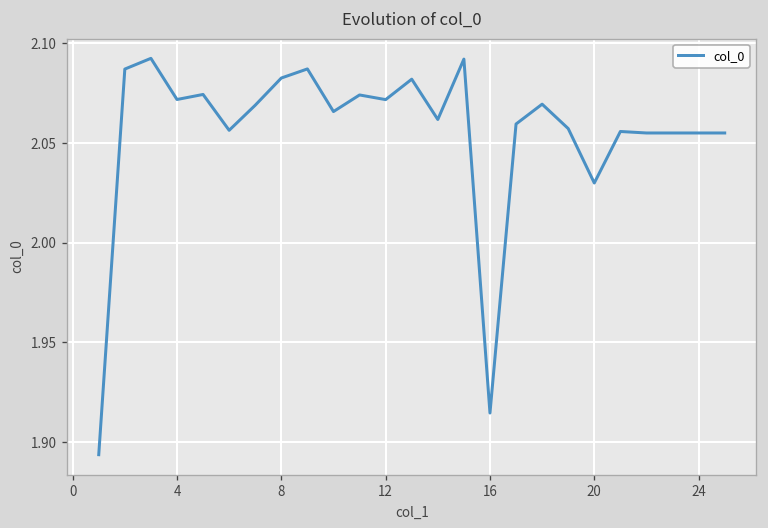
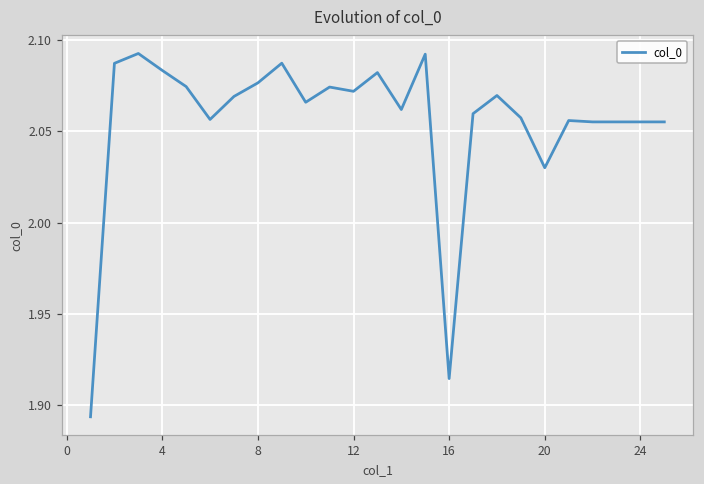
4: 2.072 -> 2.083
8: 2.083 -> 2.076
